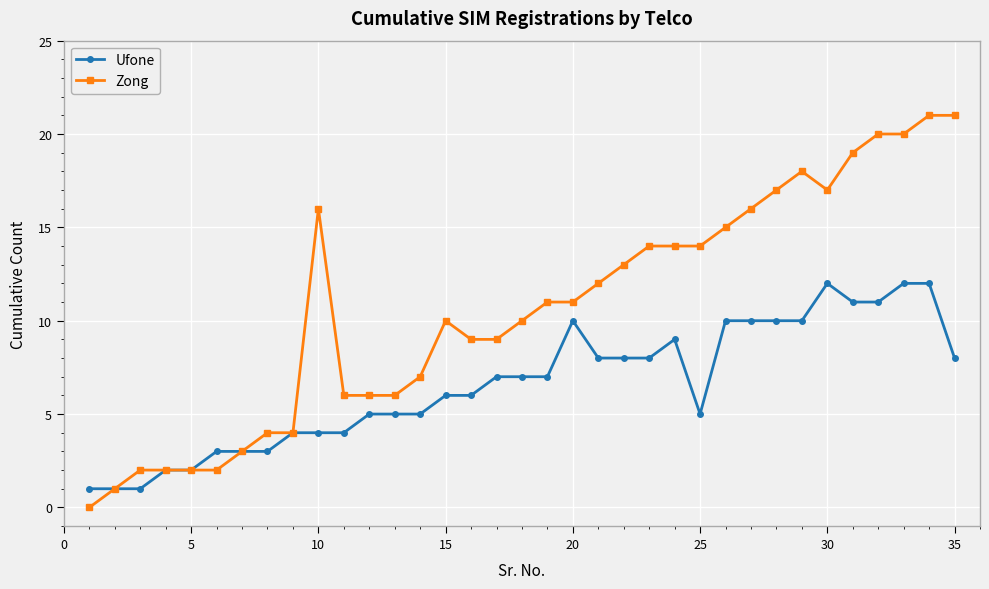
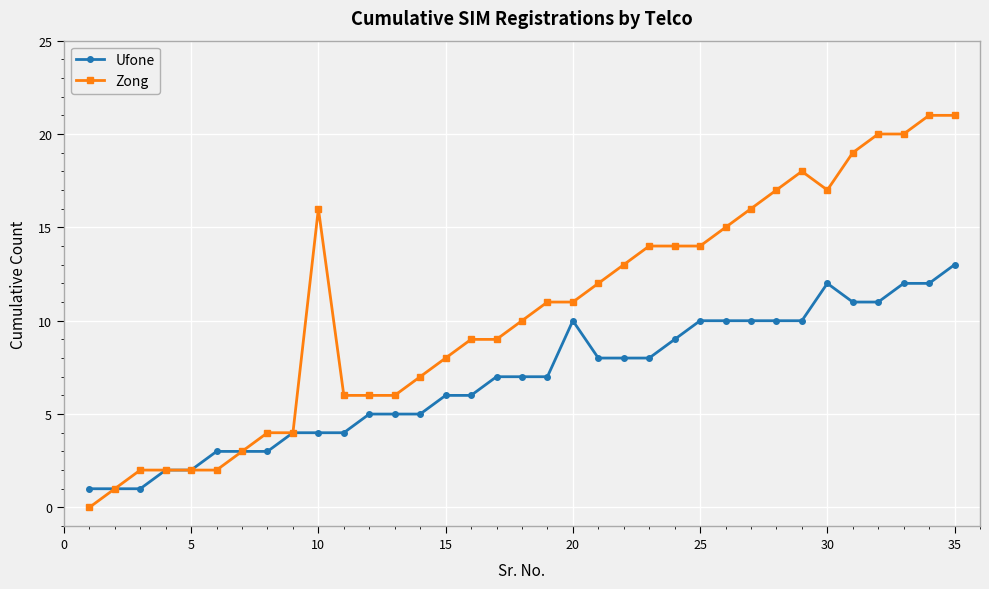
Zong, 15: 10 -> 8
Ufone, 25: 5 -> 10
Ufone, 35: 8 -> 13
